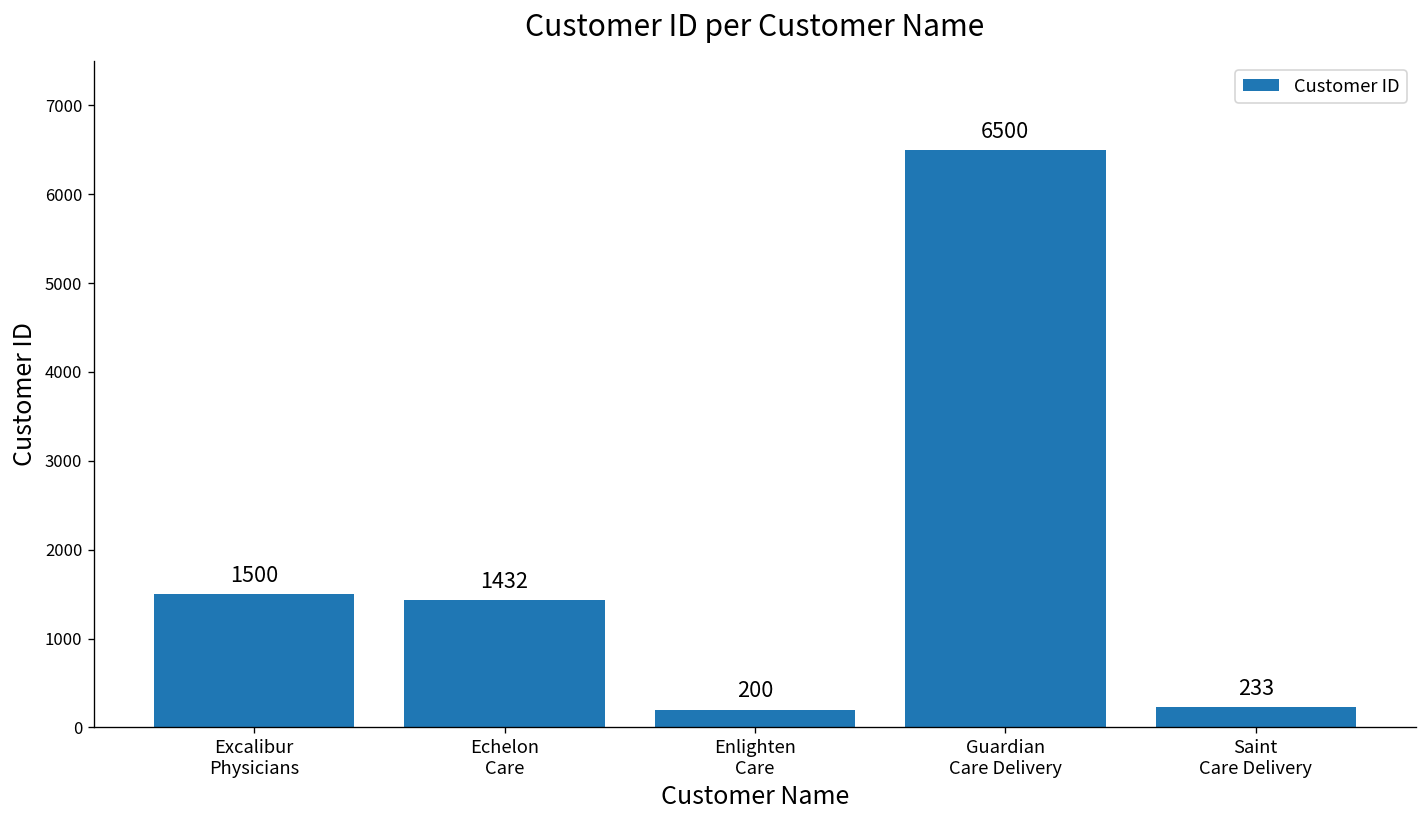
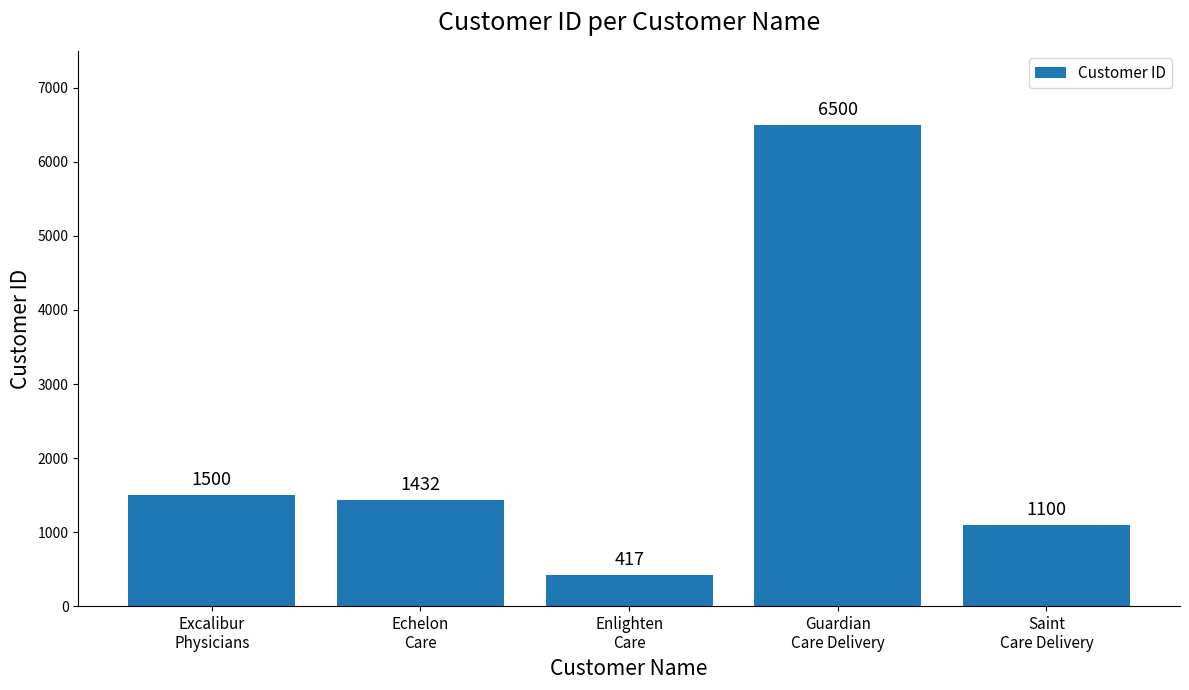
Enlighten Care: 200 -> 417
Saint Care Delivery: 233 -> 1100
